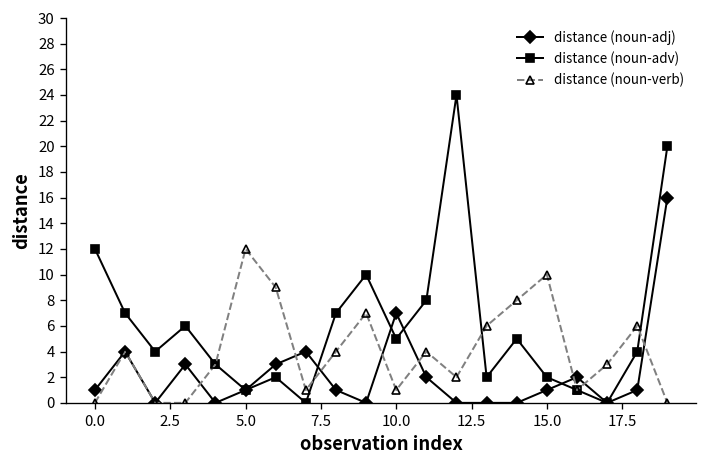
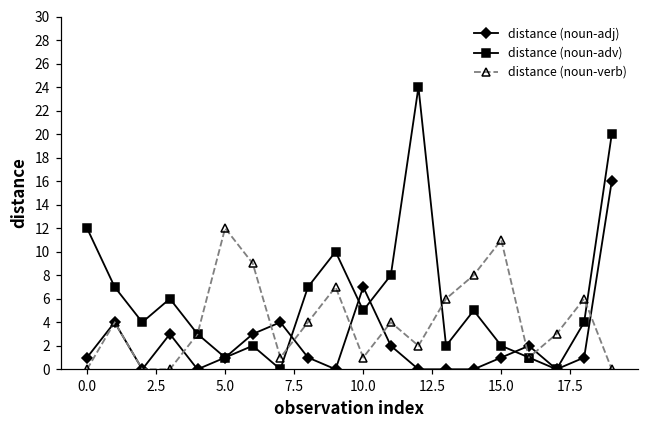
distance (noun-verb), 15.0: 10 -> 11
